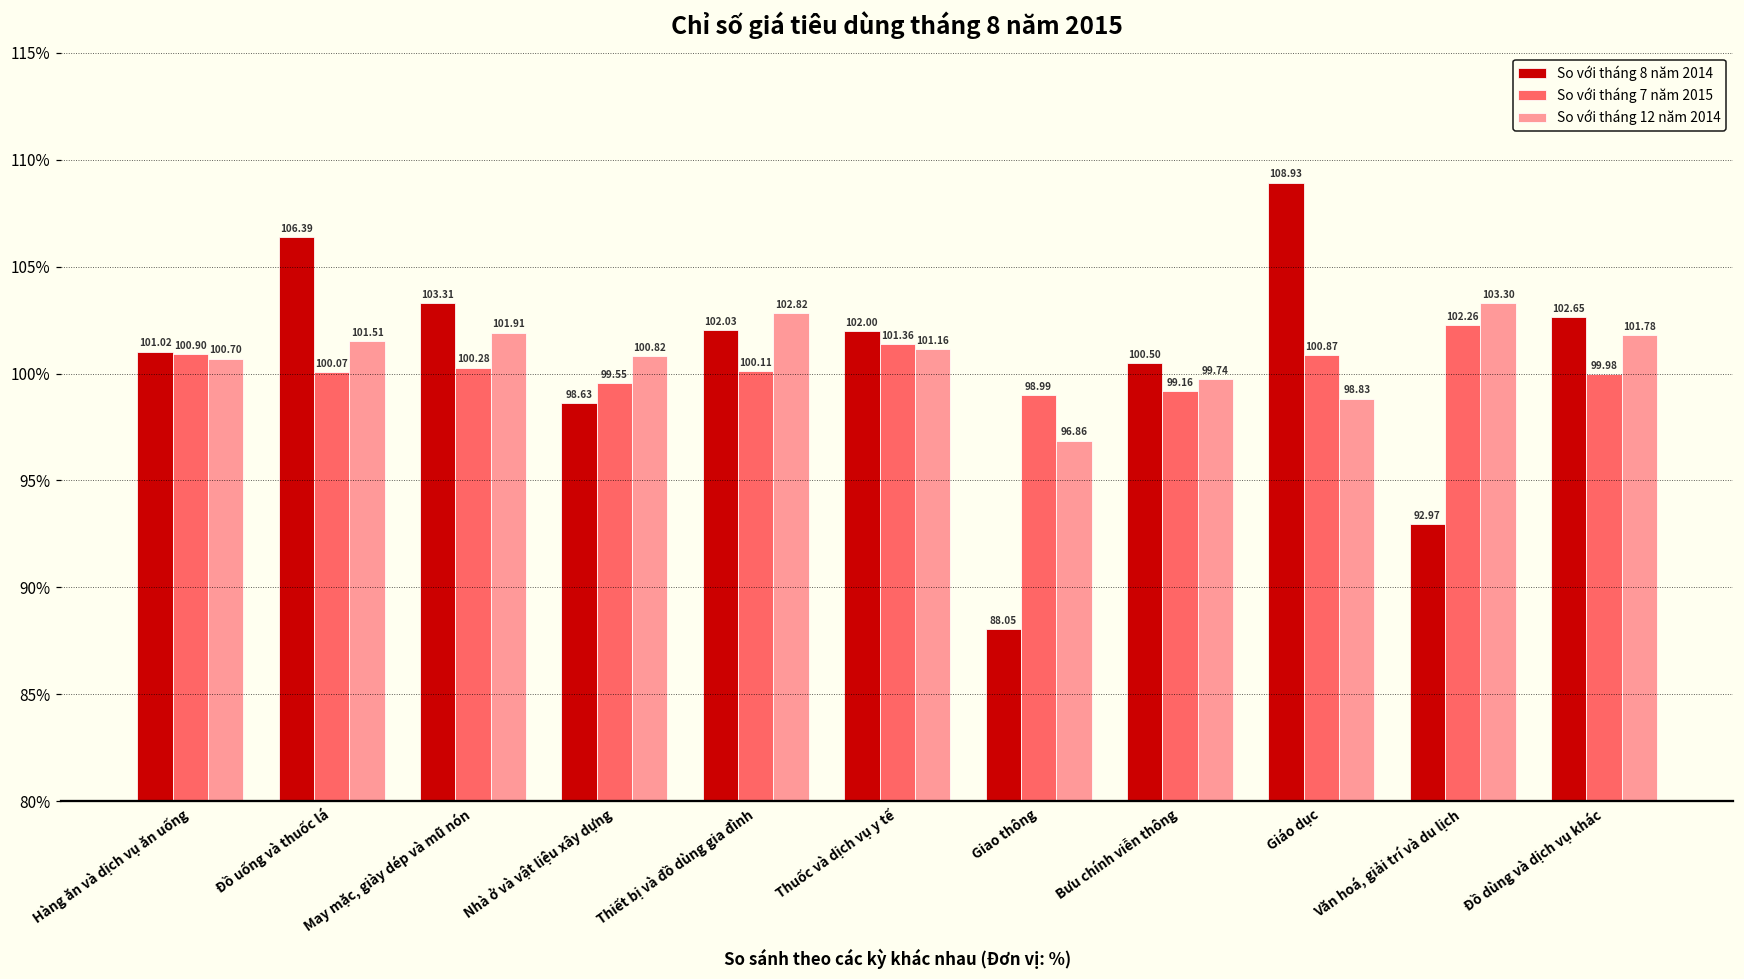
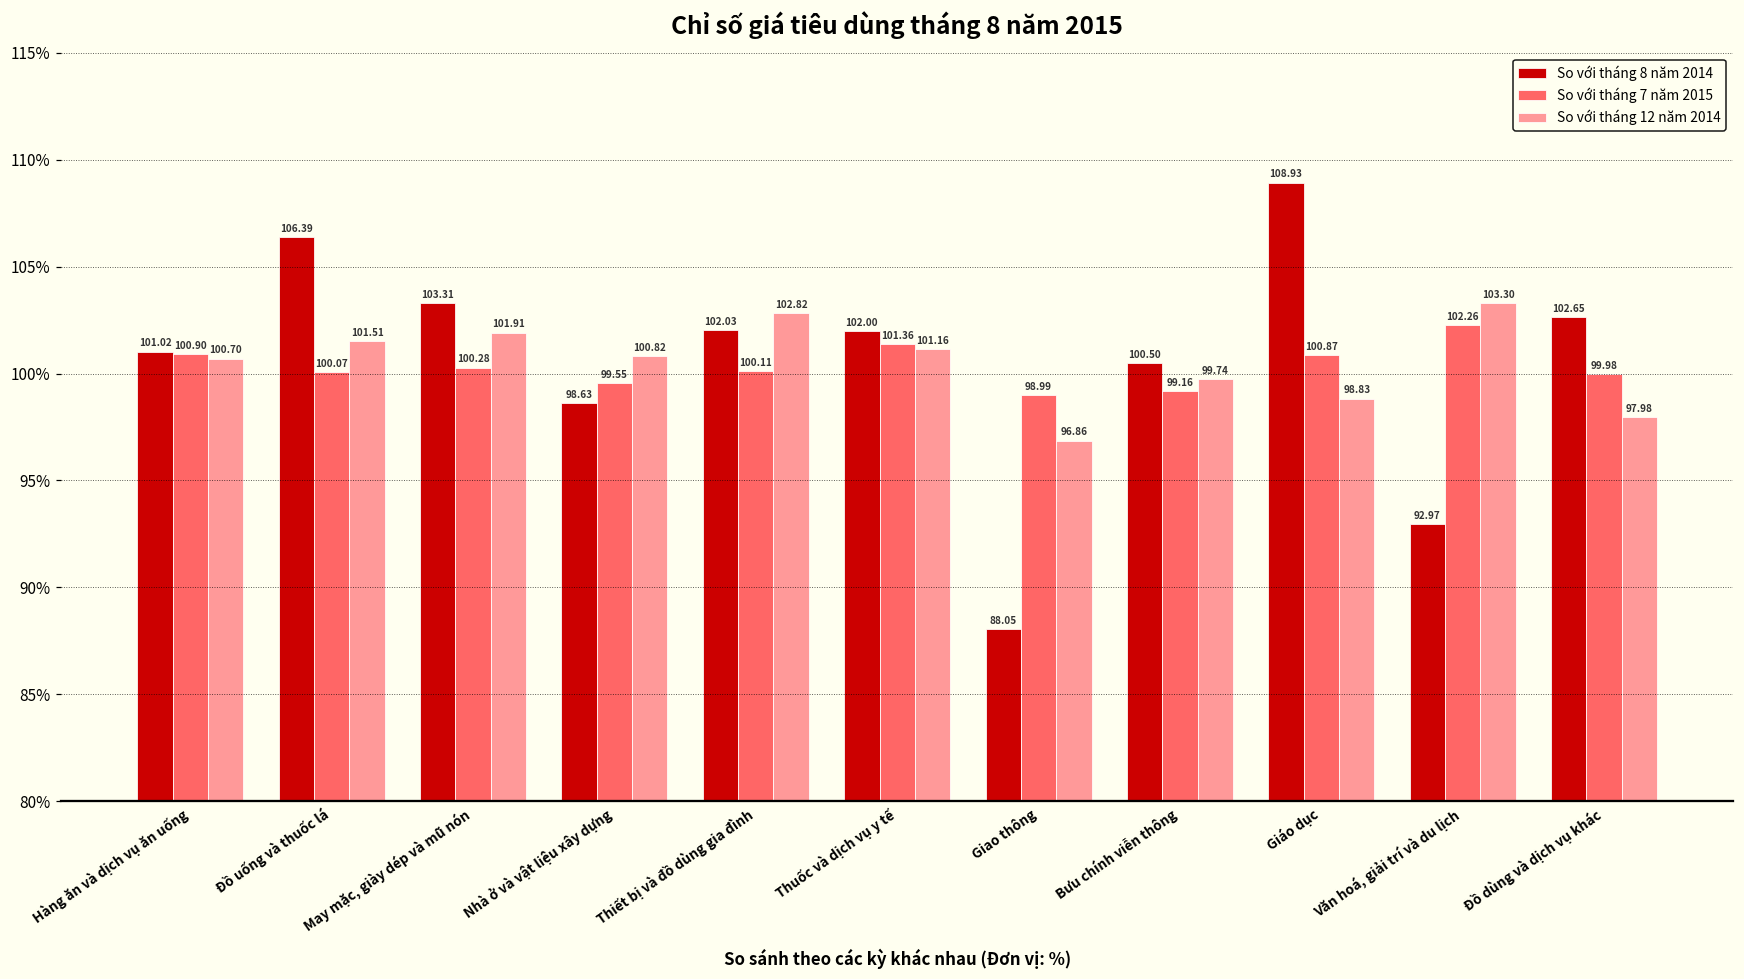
So với tháng 12 năm 2014, Đồ dùng và dịch vụ khác: 101.78 -> 97.98
